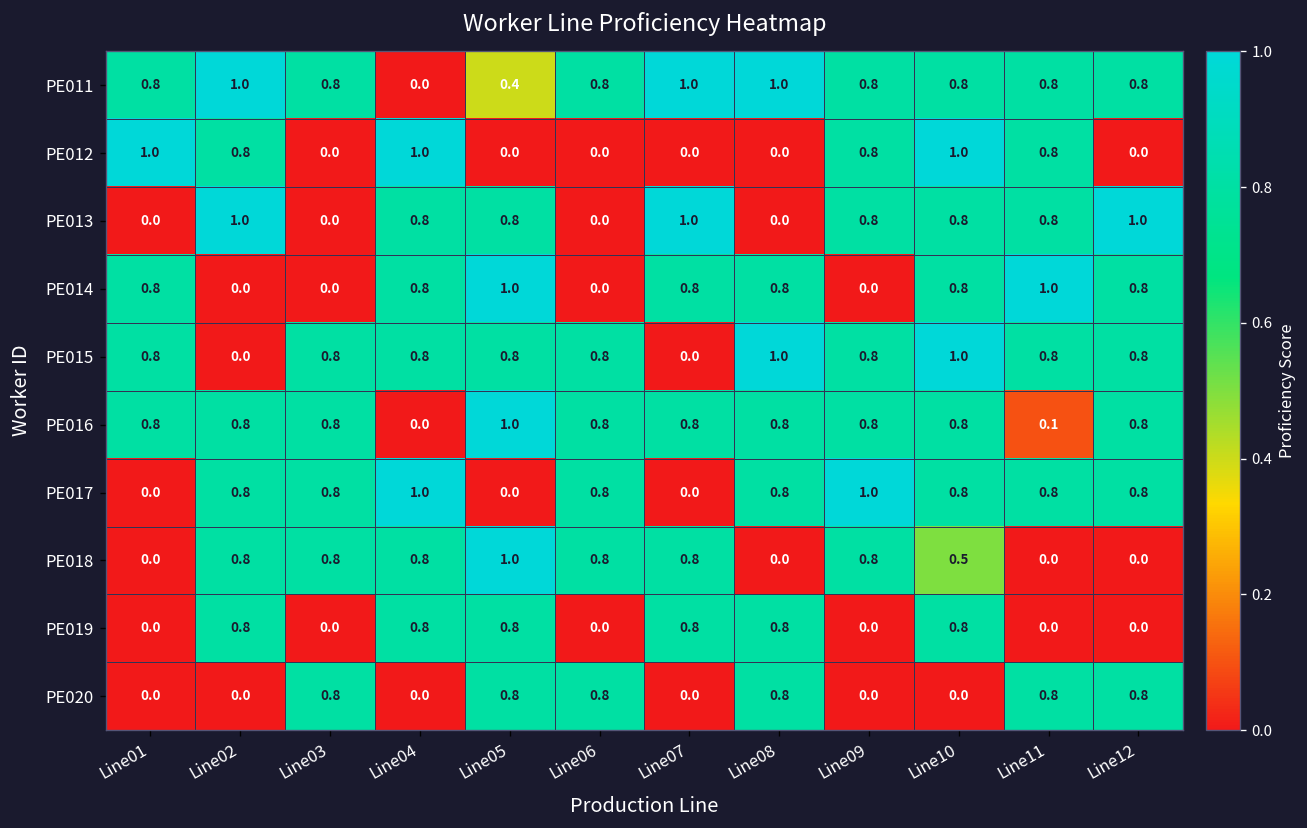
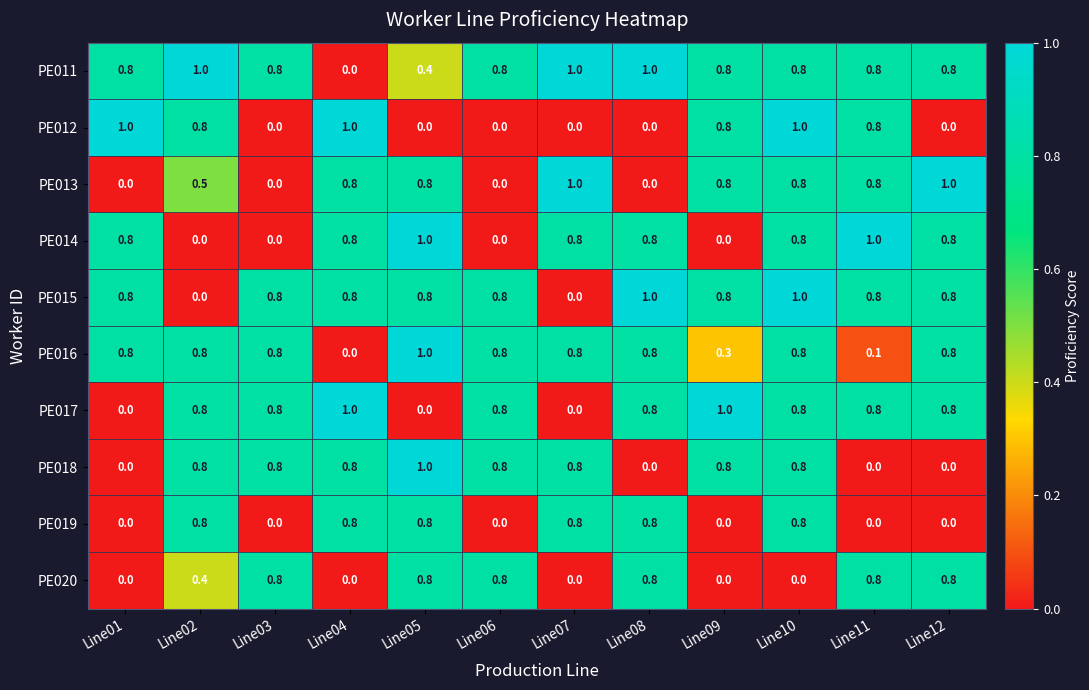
PE013, Line02: 1.0 -> 0.5
PE016, Line09: 0.8 -> 0.3
PE018, Line10: 0.5 -> 0.8
PE020, Line02: 0.0 -> 0.4
